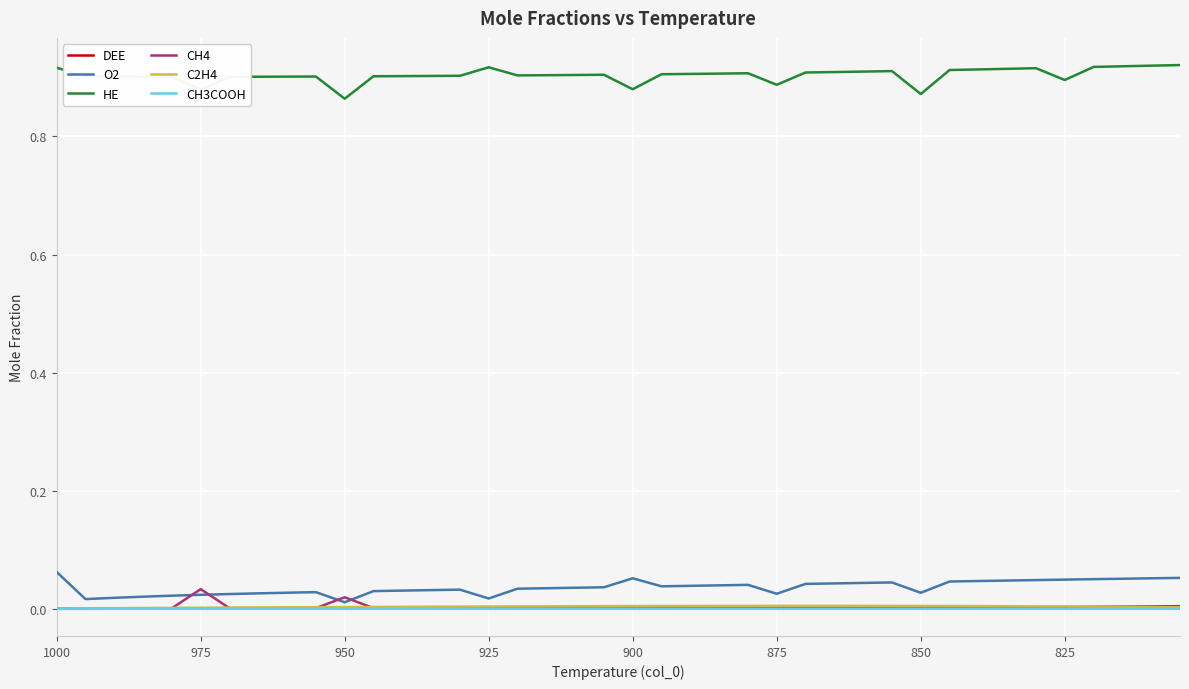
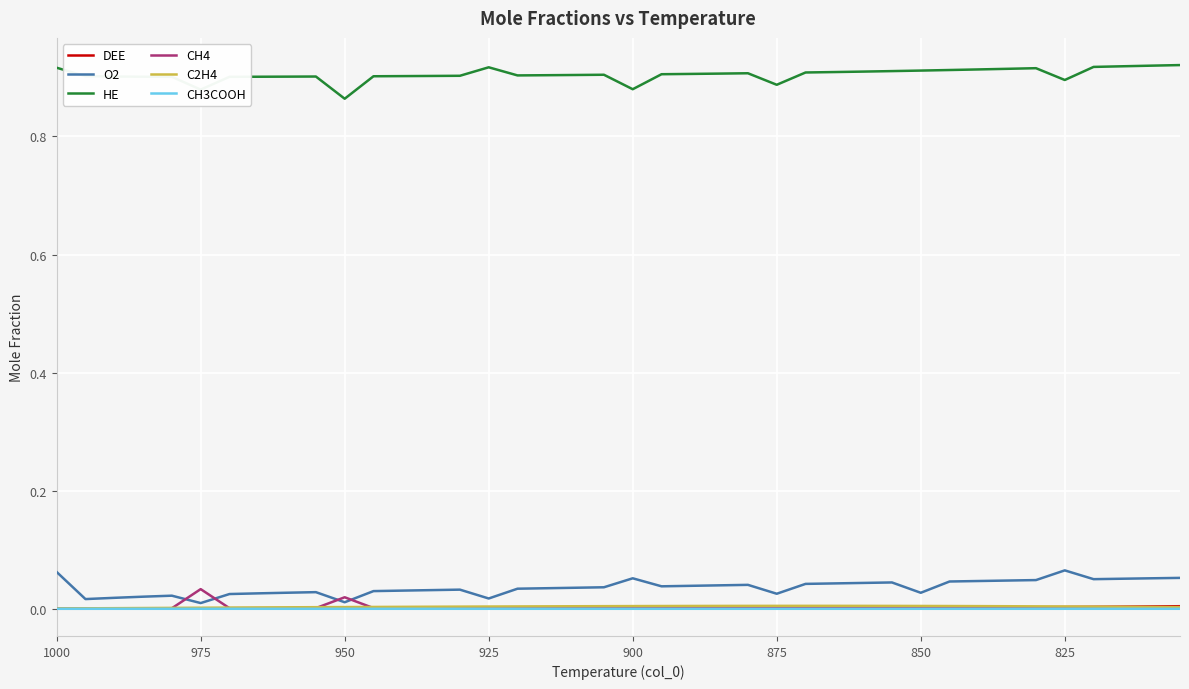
O2, 975: 0.02 -> 0.01
HE, 850: 0.87 -> 0.91
O2, 825: 0.05 -> 0.07
